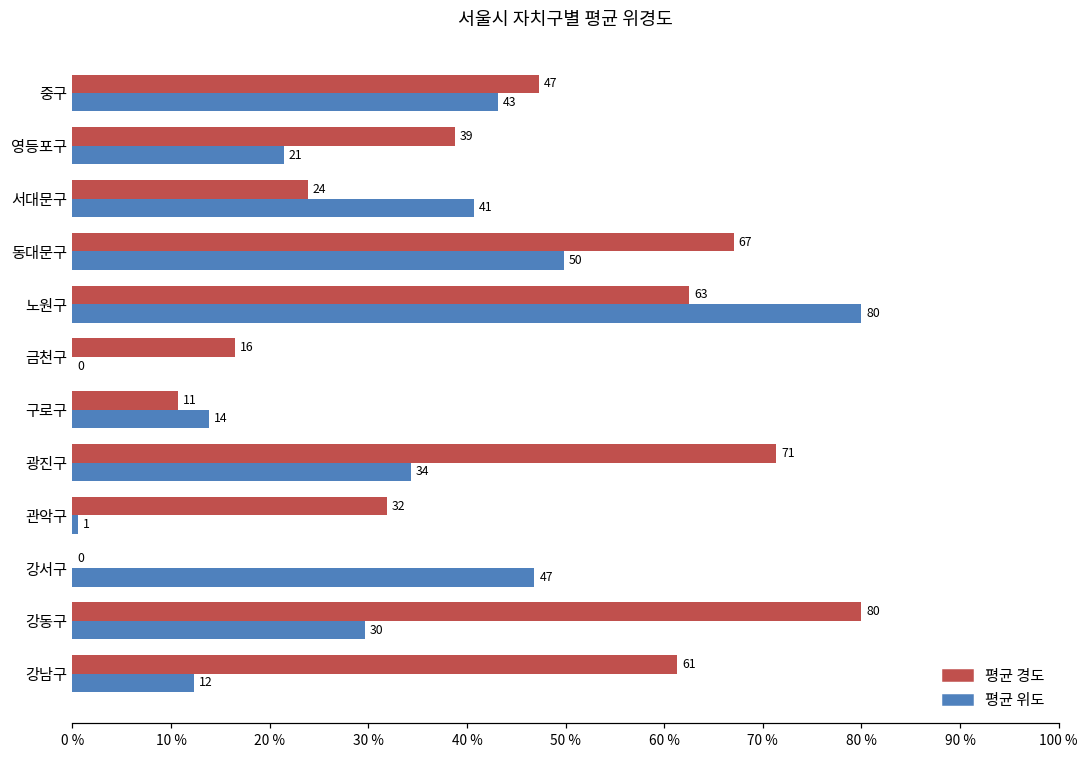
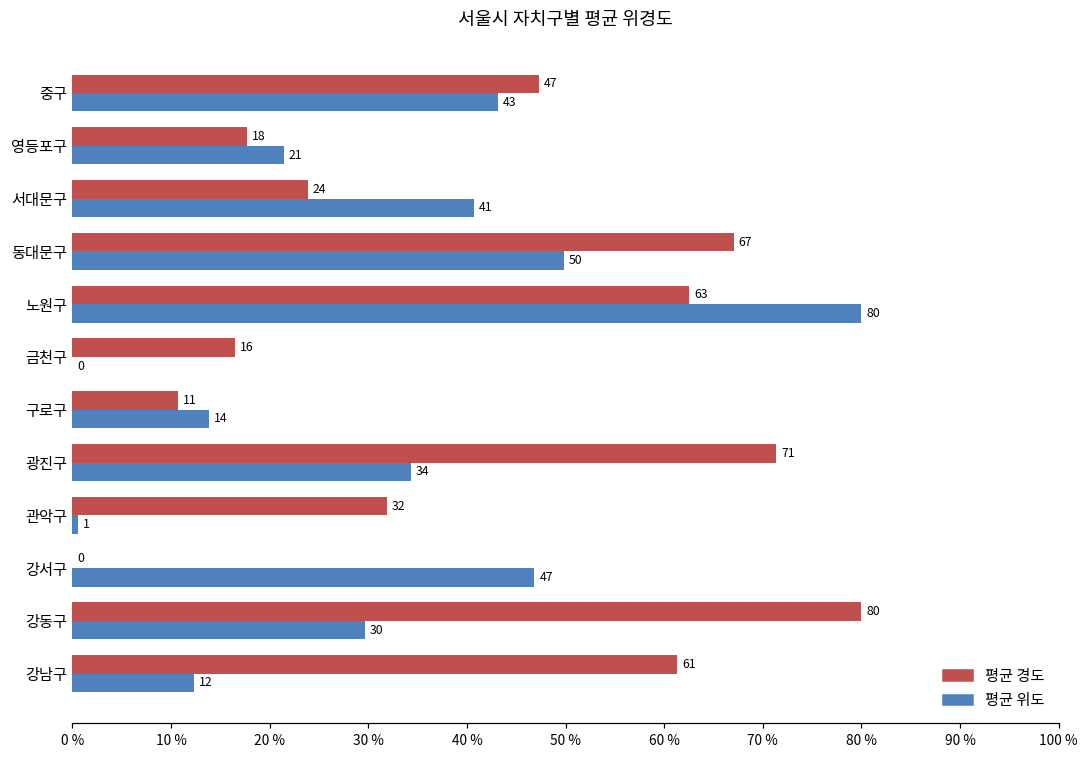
평균 경도, 영등포구: 39 -> 18
